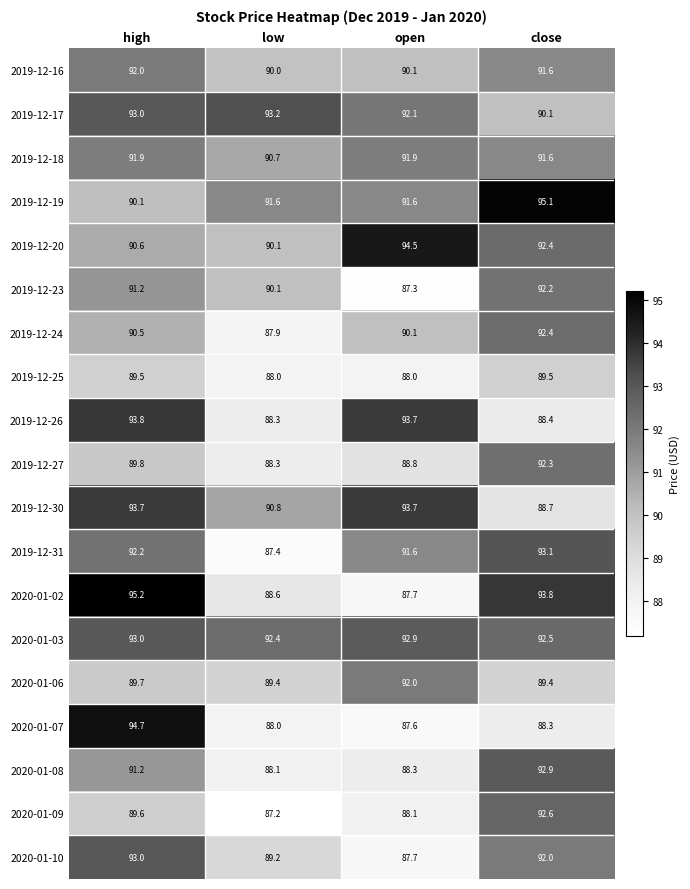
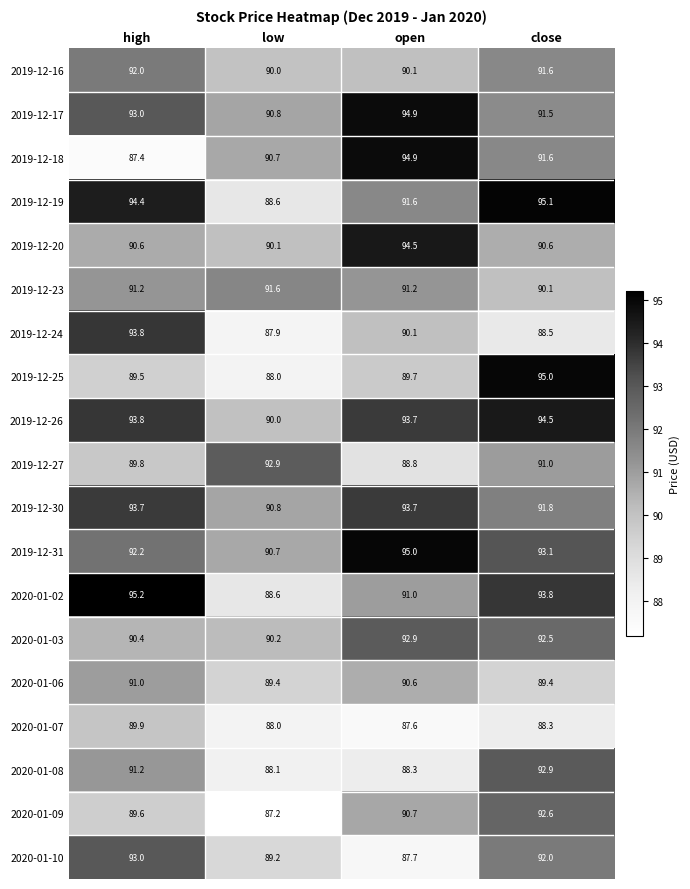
2019-12-17, low: 93.2 -> 90.8
2019-12-17, open: 92.1 -> 94.9
2019-12-17, close: 90.1 -> 91.5
2019-12-18, high: 91.9 -> 87.4
2019-12-18, open: 91.9 -> 94.9
2019-12-19, high: 90.1 -> 94.4
2019-12-19, low: 91.6 -> 88.6
2019-12-20, close: 92.4 -> 90.6
2019-12-23, low: 90.1 -> 91.6
2019-12-23, open: 87.3 -> 91.2
2019-12-23, close: 92.2 -> 90.1
2019-12-24, high: 90.5 -> 93.8
2019-12-24, close: 92.4 -> 88.5
2019-12-25, open: 88.0 -> 89.7
2019-12-25, close: 89.5 -> 95.0
2019-12-26, low: 88.3 -> 90.0
2019-12-26, close: 88.4 -> 94.5
2019-12-27, low: 88.3 -> 92.9
2019-12-27, close: 92.3 -> 91.0
2019-12-30, close: 88.7 -> 91.8
2019-12-31, low: 87.4 -> 90.7
2019-12-31, open: 91.6 -> 95.0
2020-01-02, open: 87.7 -> 91.0
2020-01-03, high: 93.0 -> 90.4
2020-01-03, low: 92.4 -> 90.2
2020-01-06, high: 89.7 -> 91.0
2020-01-06, open: 92.0 -> 90.6
2020-01-07, high: 94.7 -> 89.9
2020-01-09, open: 88.1 -> 90.7
